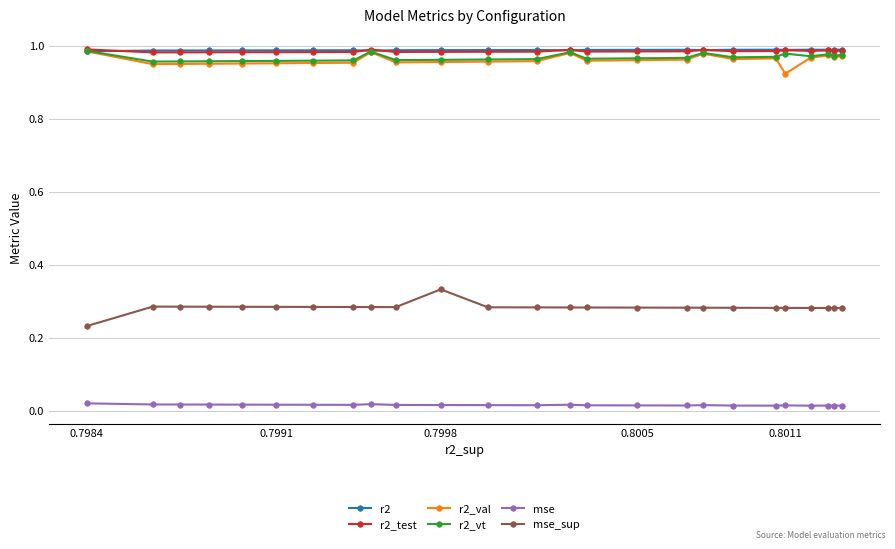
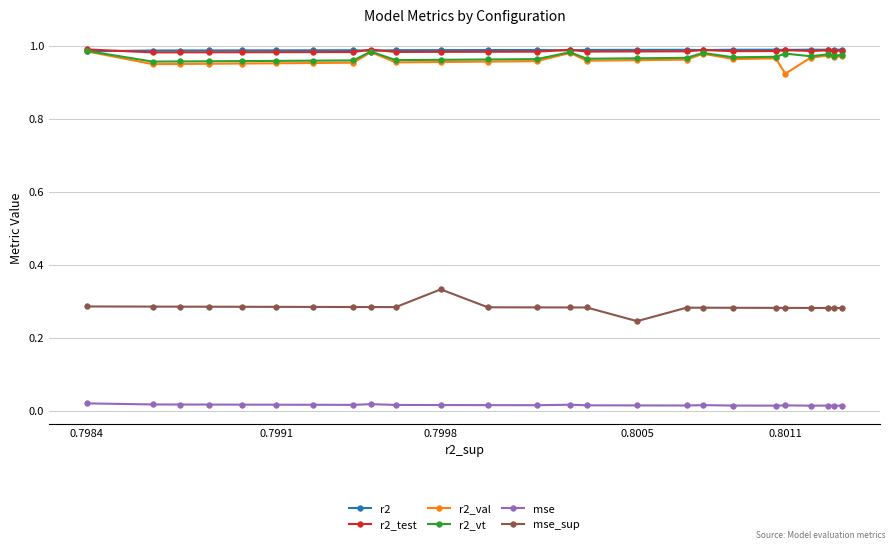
mse_sup, 0.7984: 0.23 -> 0.29
mse_sup, 0.8005: 0.28 -> 0.25
